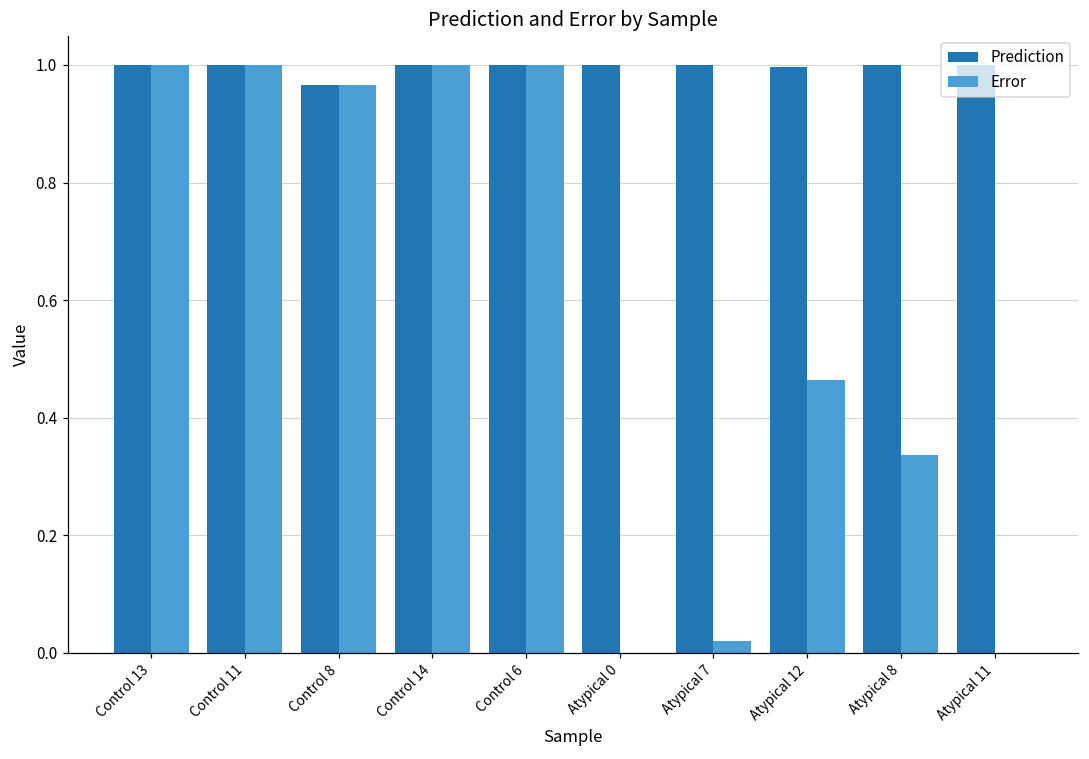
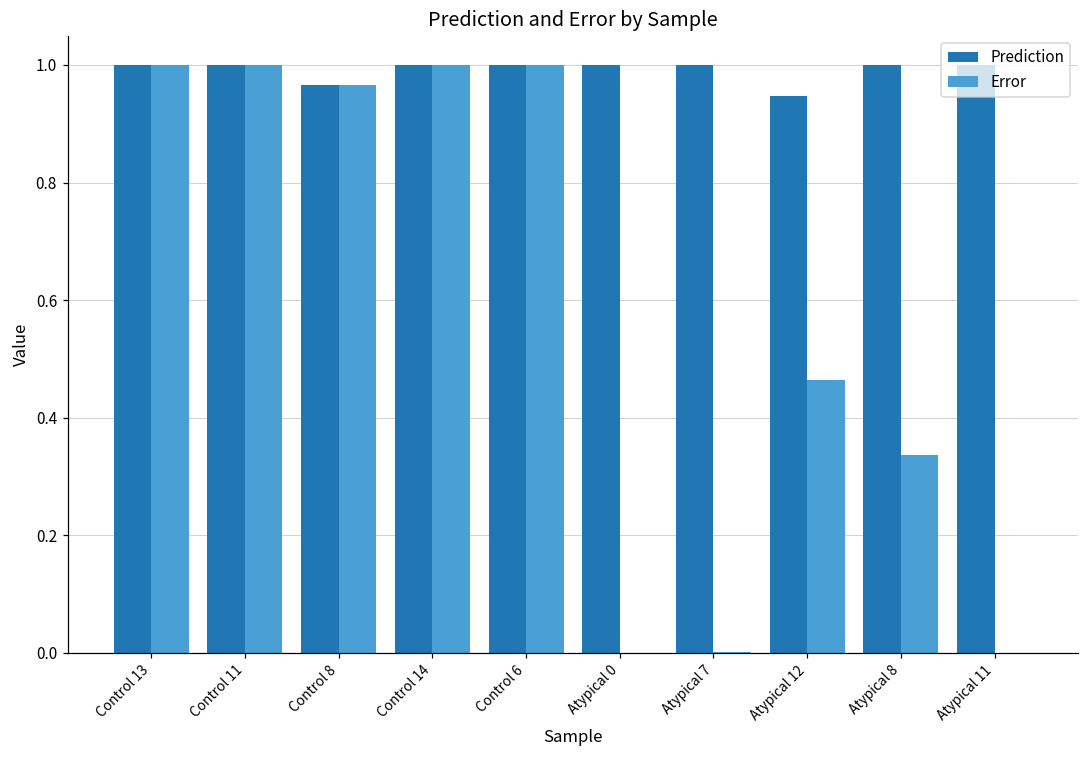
Error, Atypical 7: 0.02 -> 0.00
Prediction, Atypical 12: 1.00 -> 0.95
